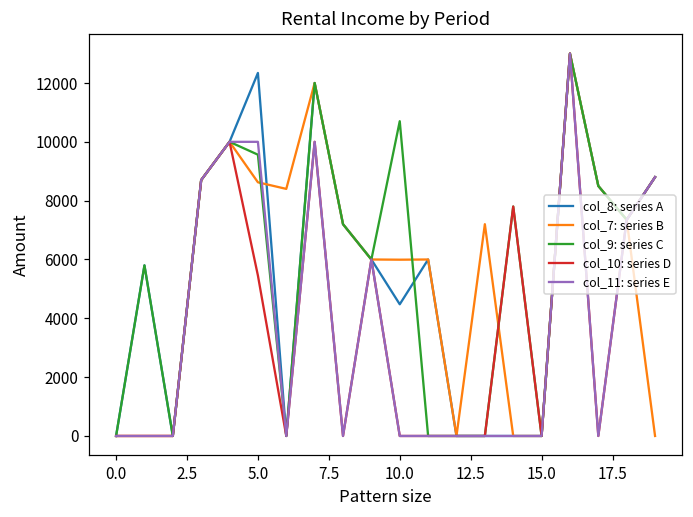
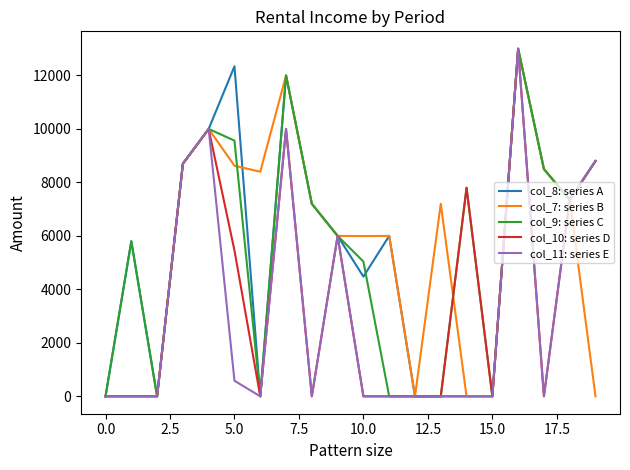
col_11: series E, 5.0: 10000 -> 600
col_9: series C, 10.0: 10700 -> 5000
